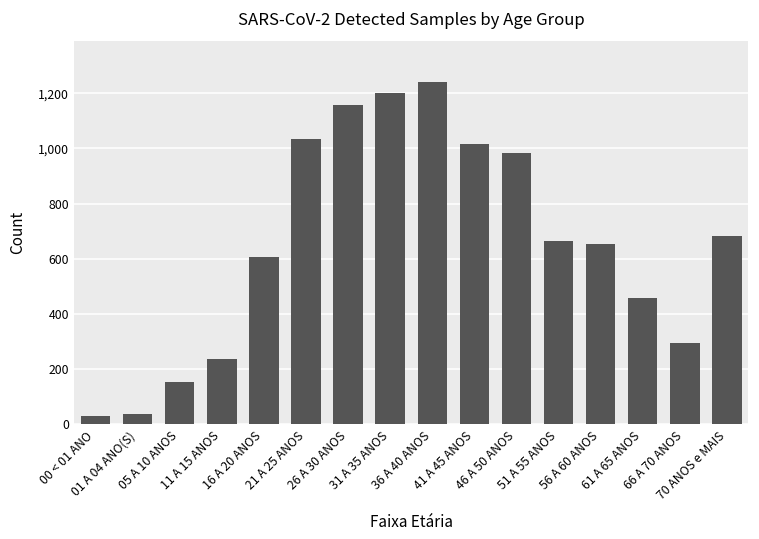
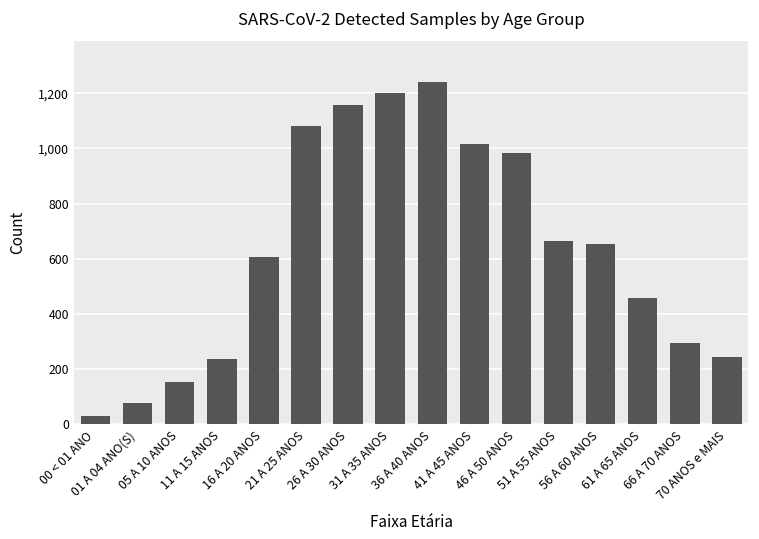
01 A 04 ANO(S): 40 -> 80
21 A 25 ANOS: 1,040 -> 1,080
70 ANOS e MAIS: 680 -> 240
